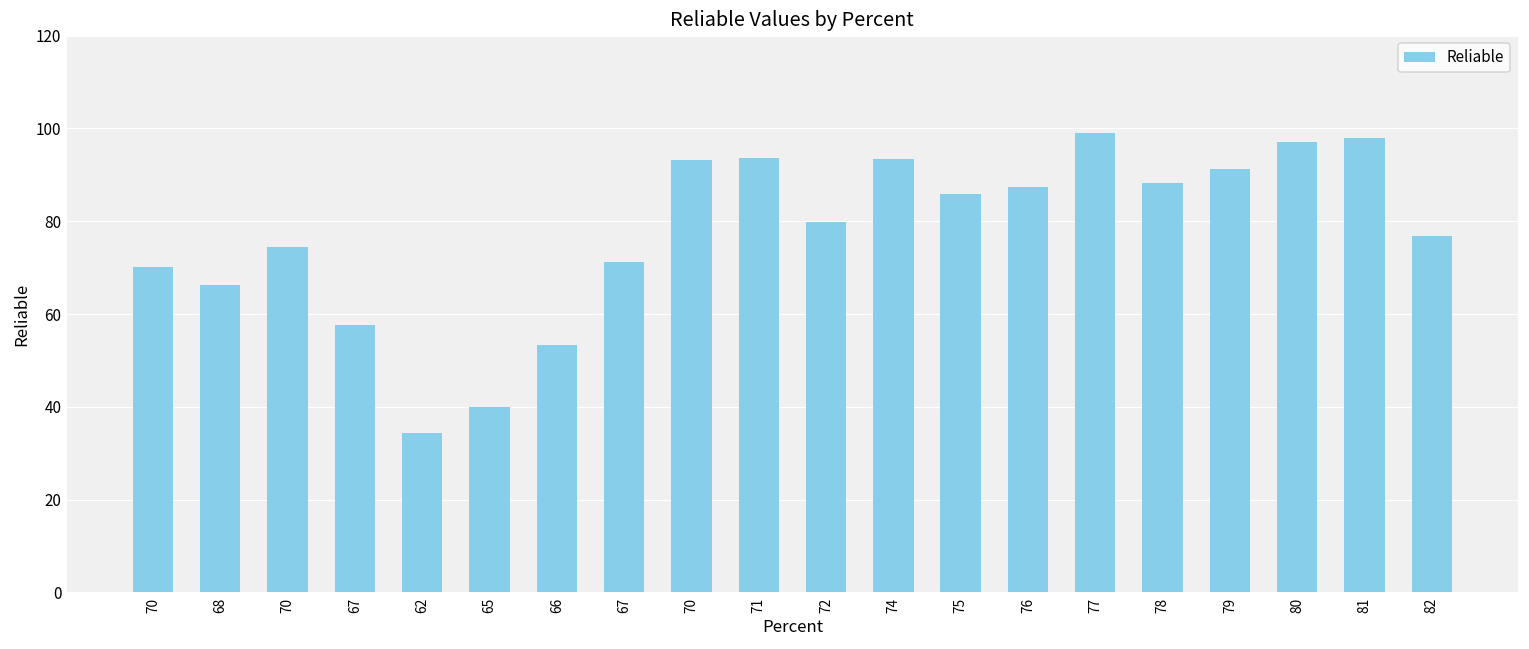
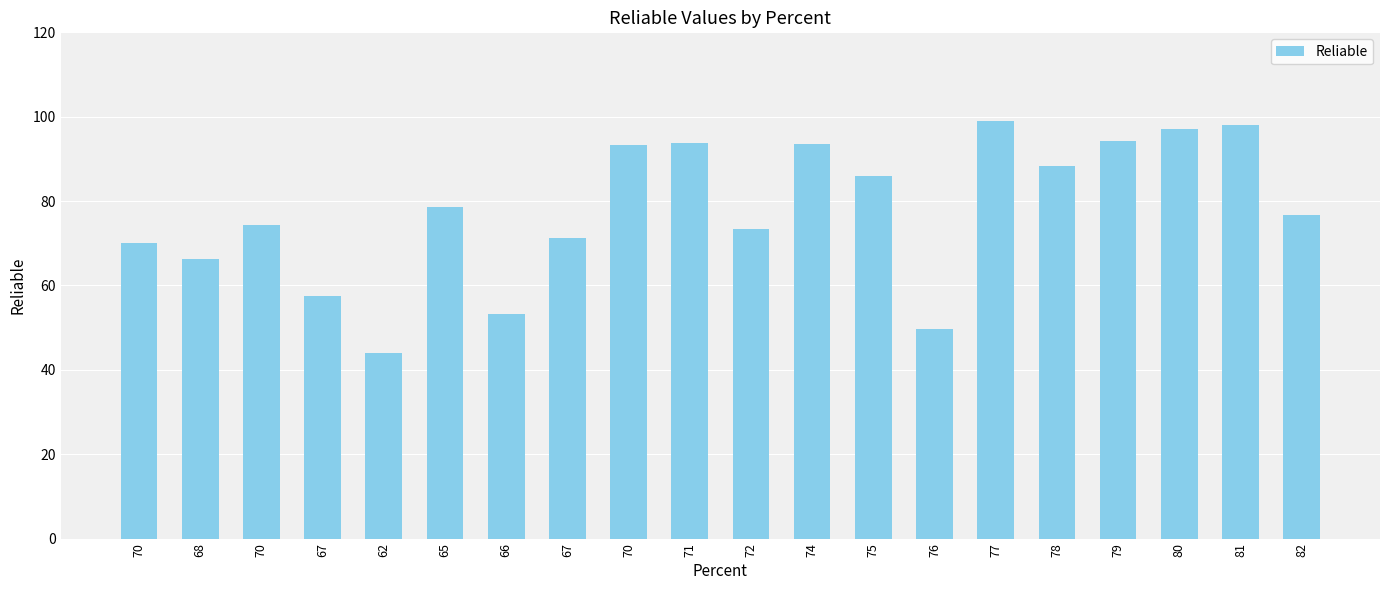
62: 34 -> 44
65: 40 -> 78
72: 80 -> 73
76: 87 -> 50
79: 91 -> 94
